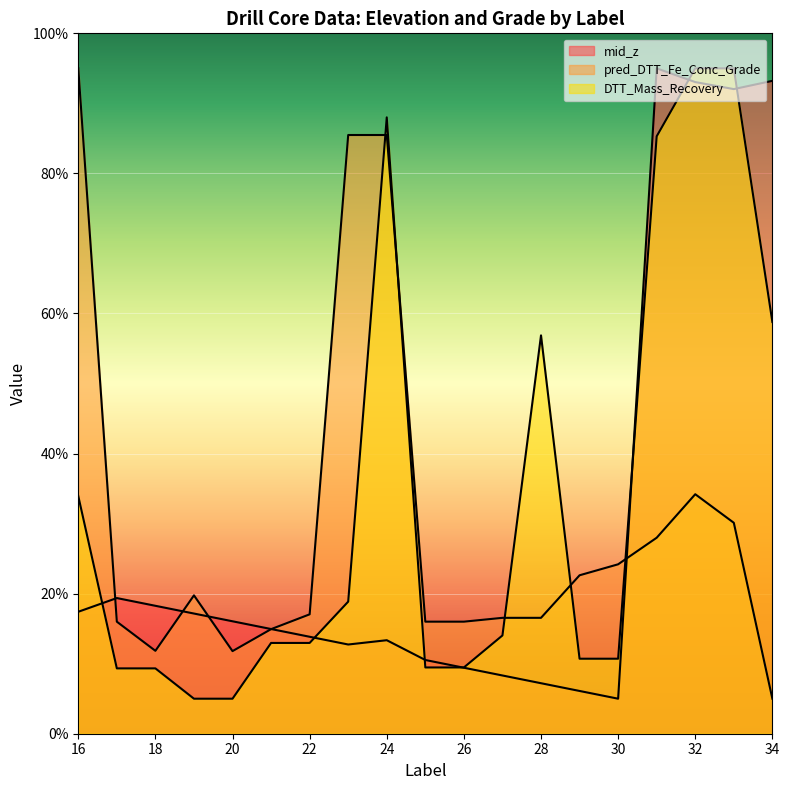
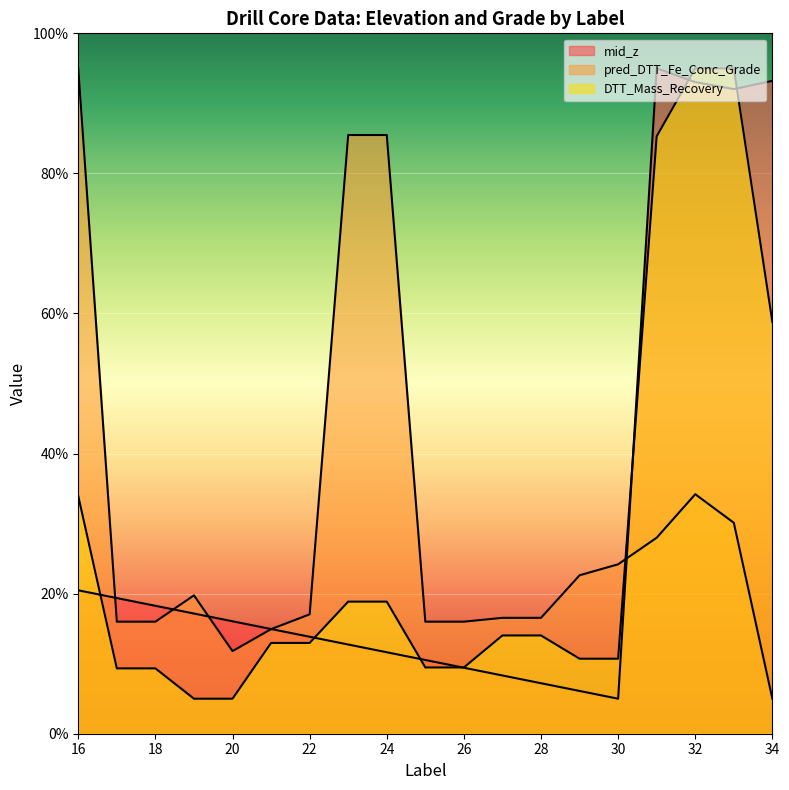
mid_z, 16: 17% -> 20%
pred_DTT_Fe_Conc_Grade, 18: 12% -> 16%
mid_z, 24: 13% -> 12%
DTT_Mass_Recovery, 24: 88% -> 19%
DTT_Mass_Recovery, 28: 57% -> 14%
